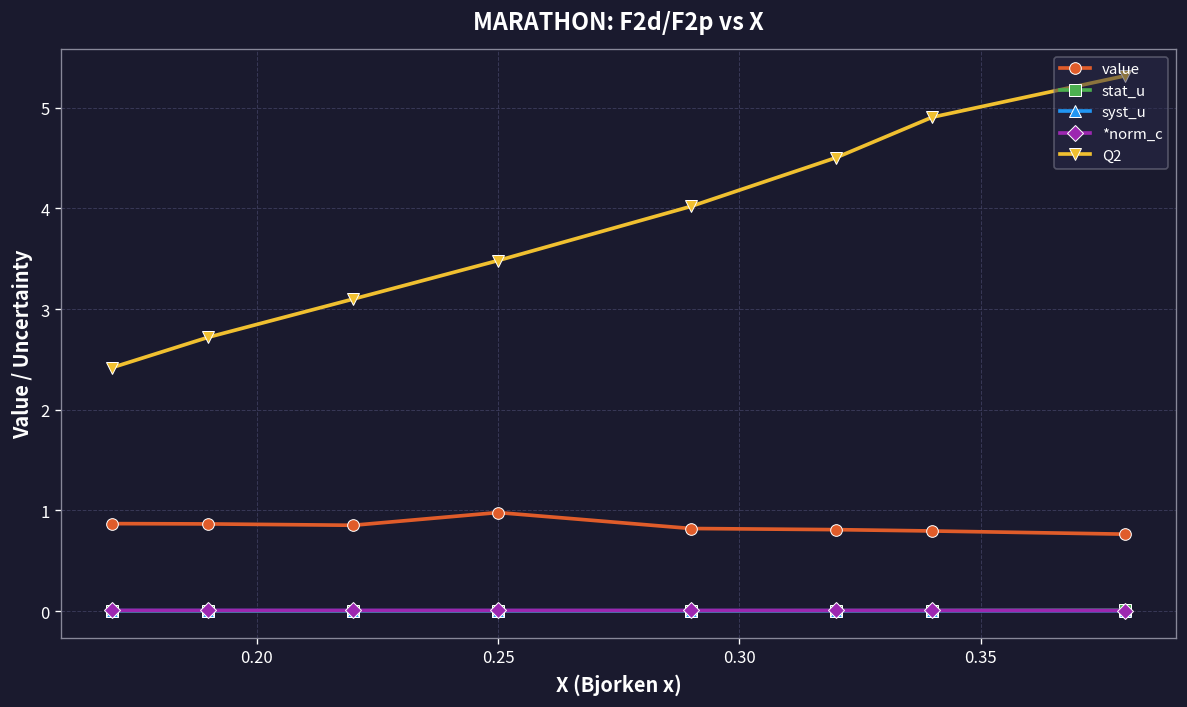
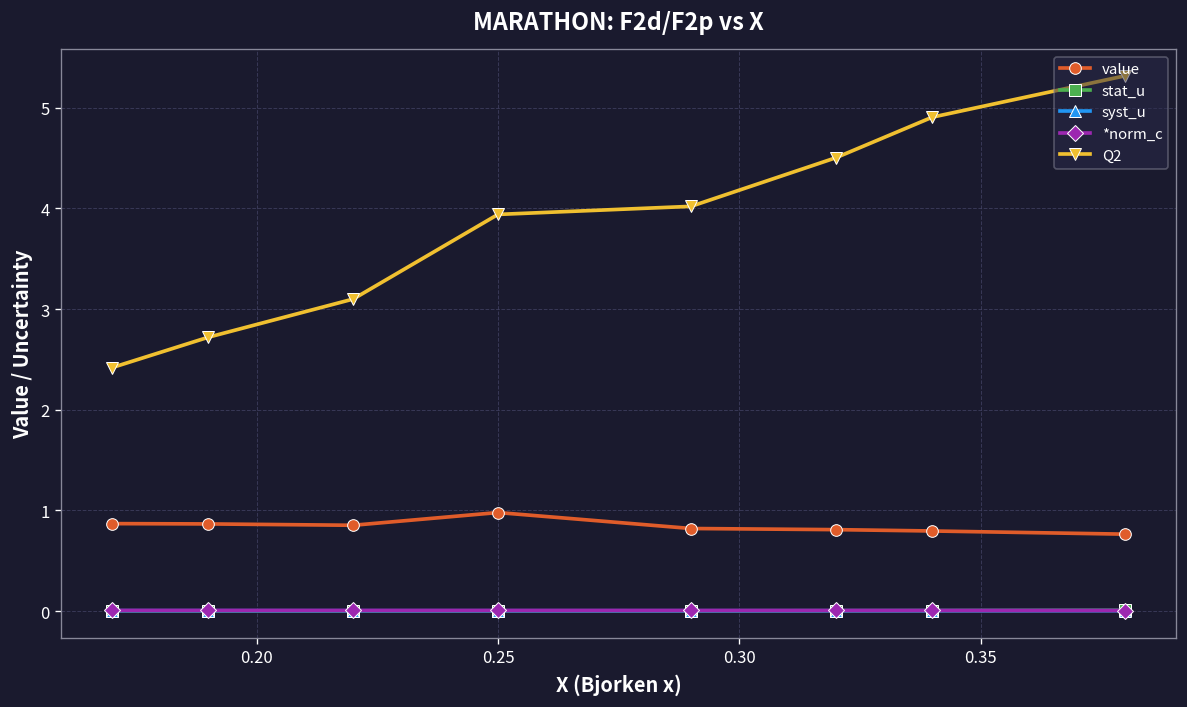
Q2, 0.25: 3.5 -> 3.9
